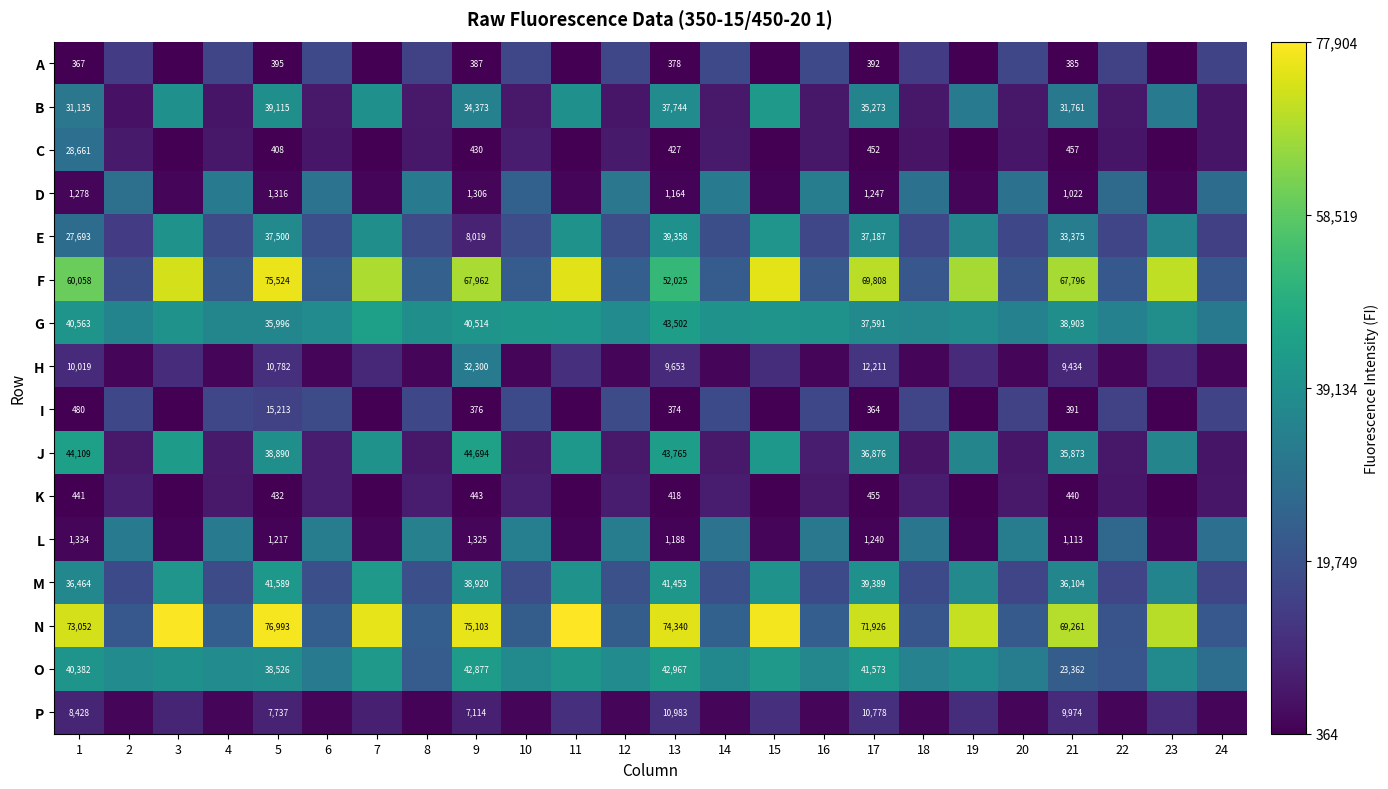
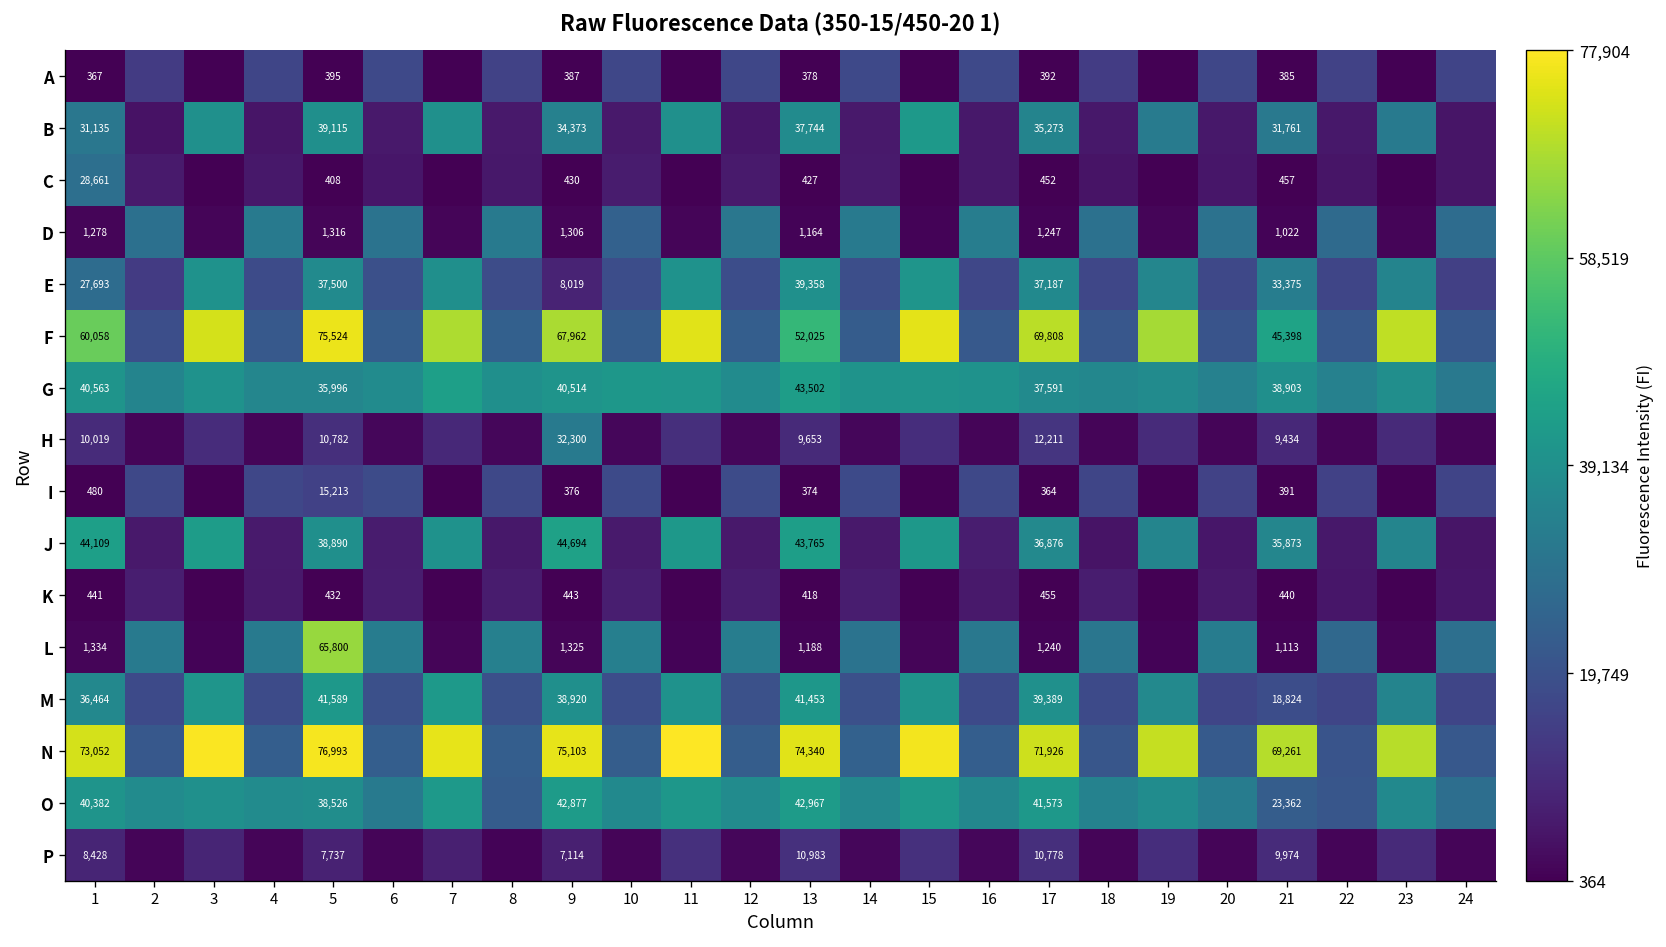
F, 21: 67,796 -> 45,398
L, 5: 1,217 -> 65,800
M, 21: 36,104 -> 18,824
